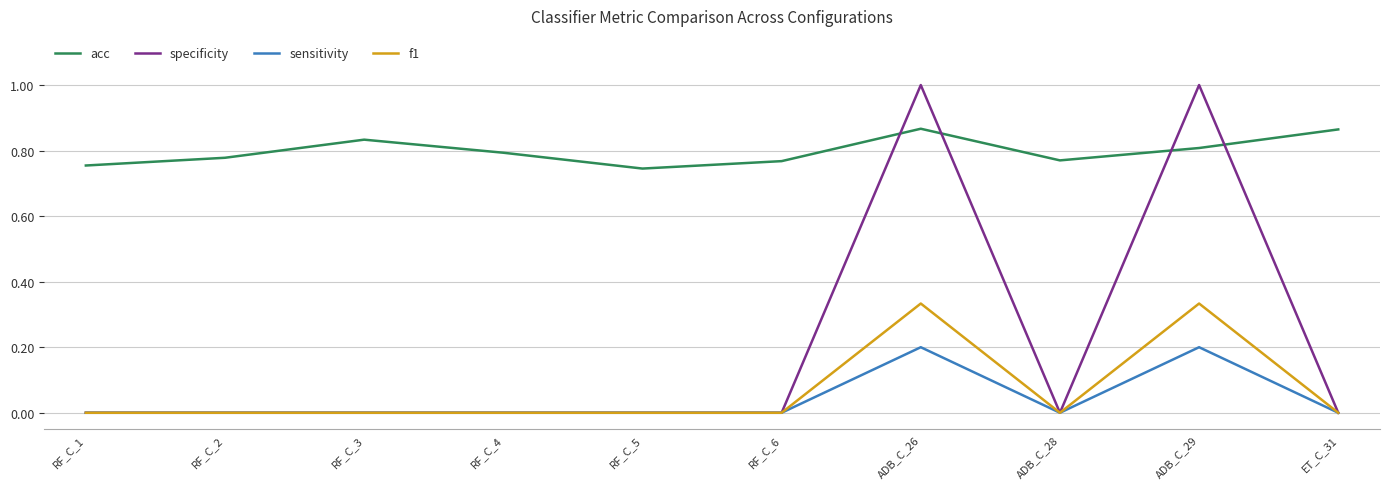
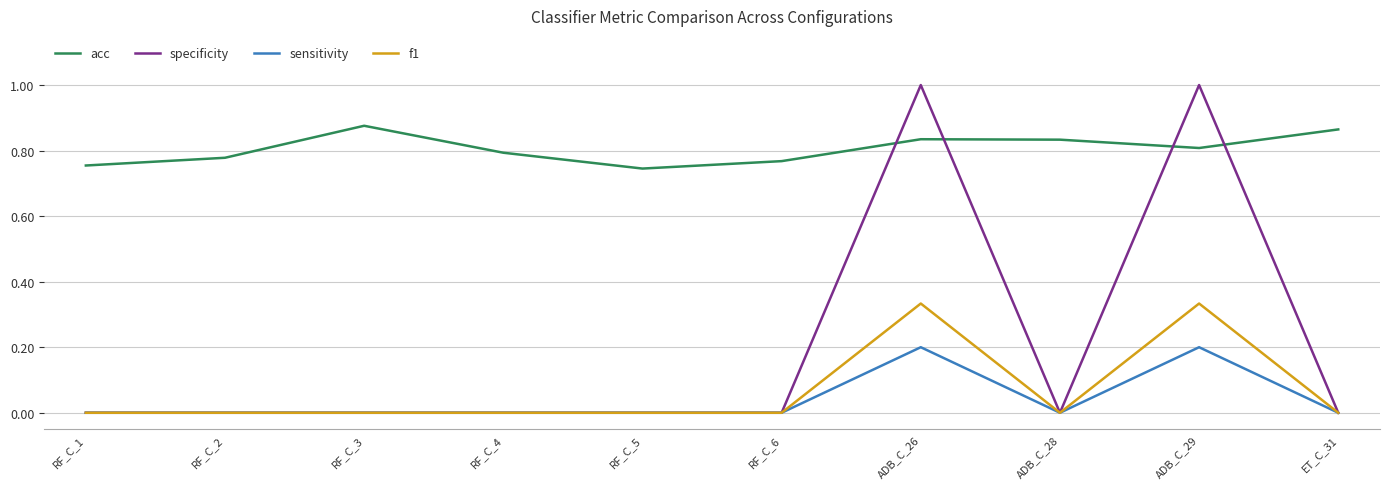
acc, RF_C_3: 0.83 -> 0.88
acc, ADB_C_26: 0.87 -> 0.83
acc, ADB_C_28: 0.77 -> 0.83
